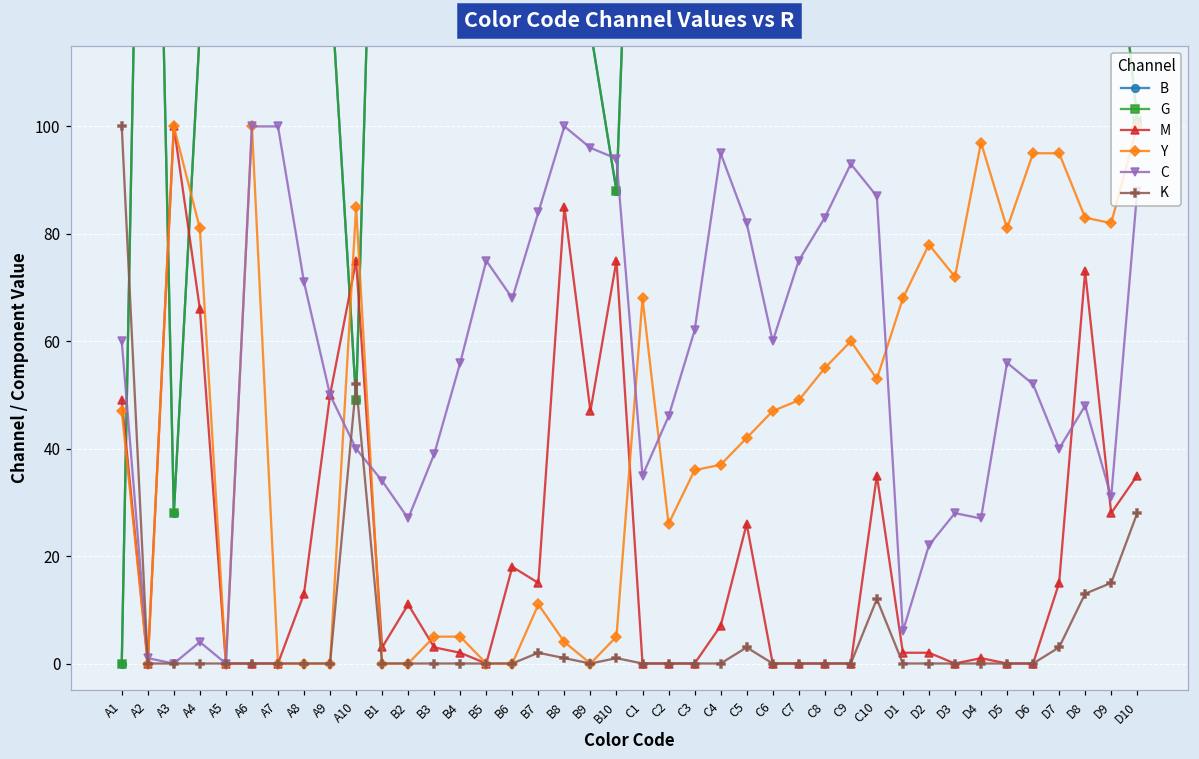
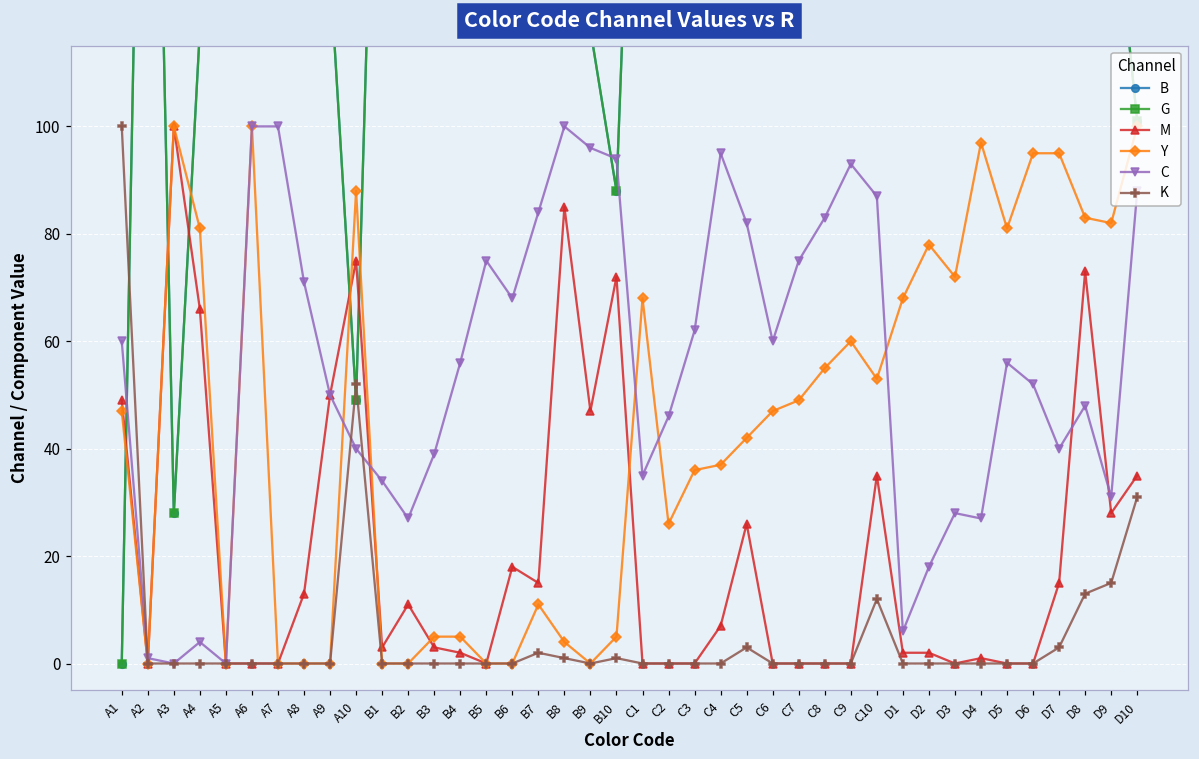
Y, A10: 85 -> 88
M, B10: 75 -> 72
C, D2: 22 -> 18
K, D10: 28 -> 31
